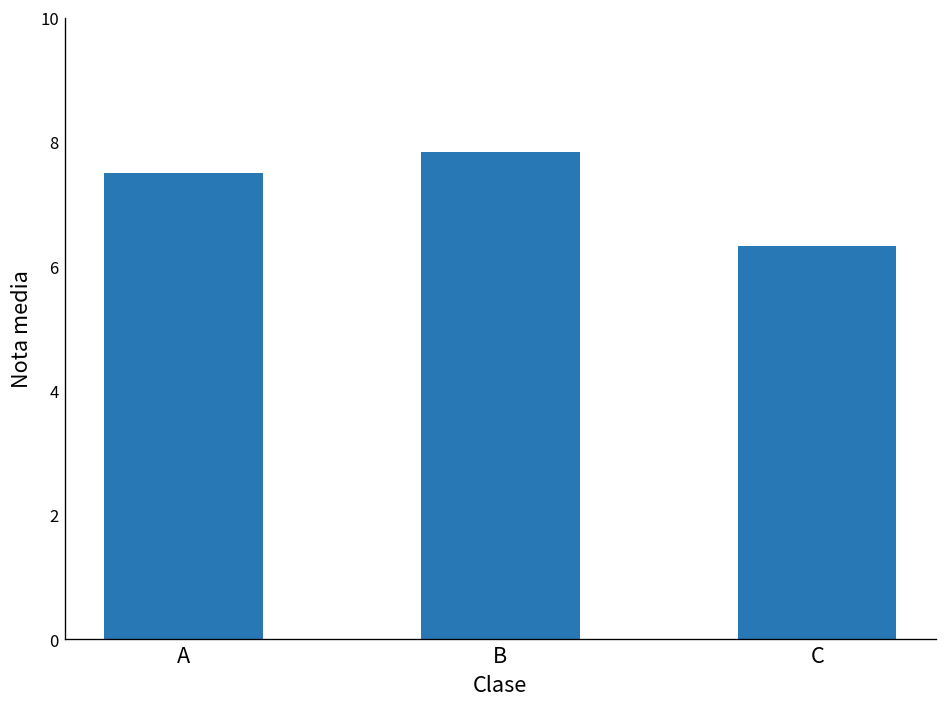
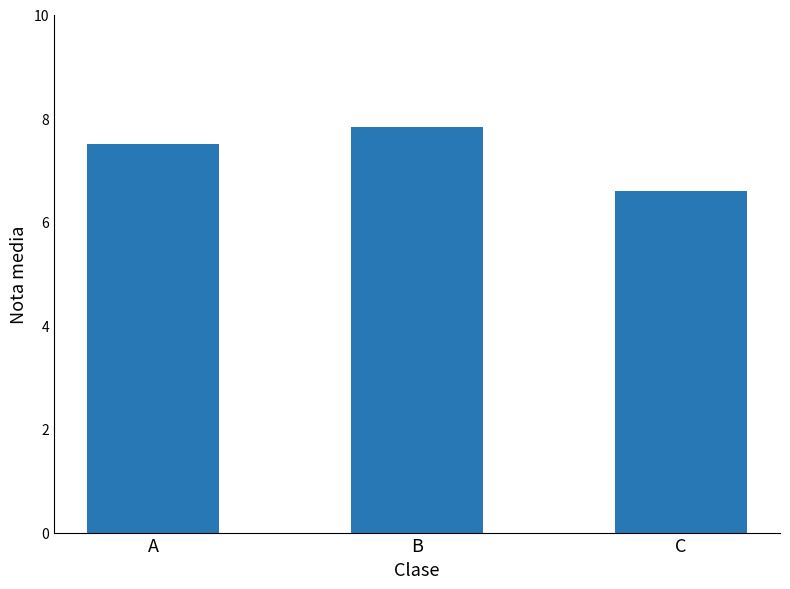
C: 6.3 -> 6.6
